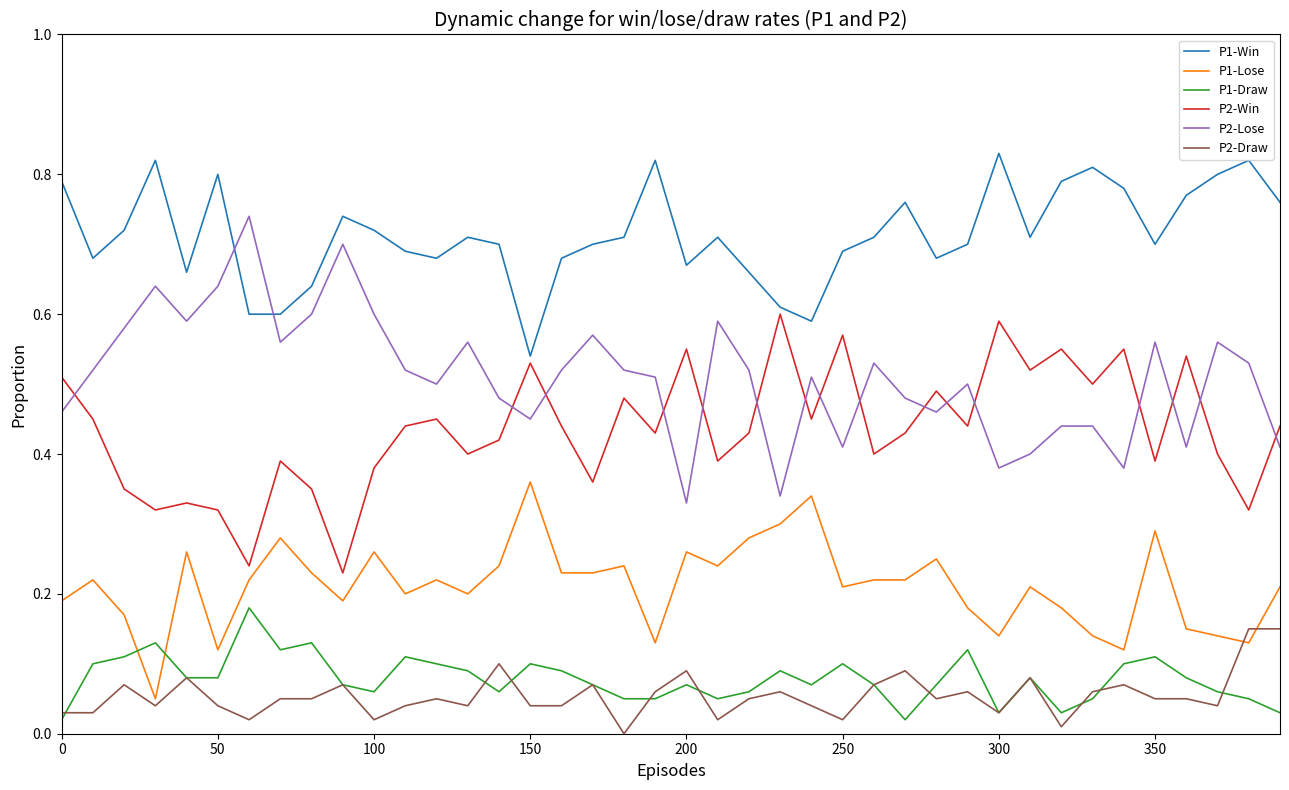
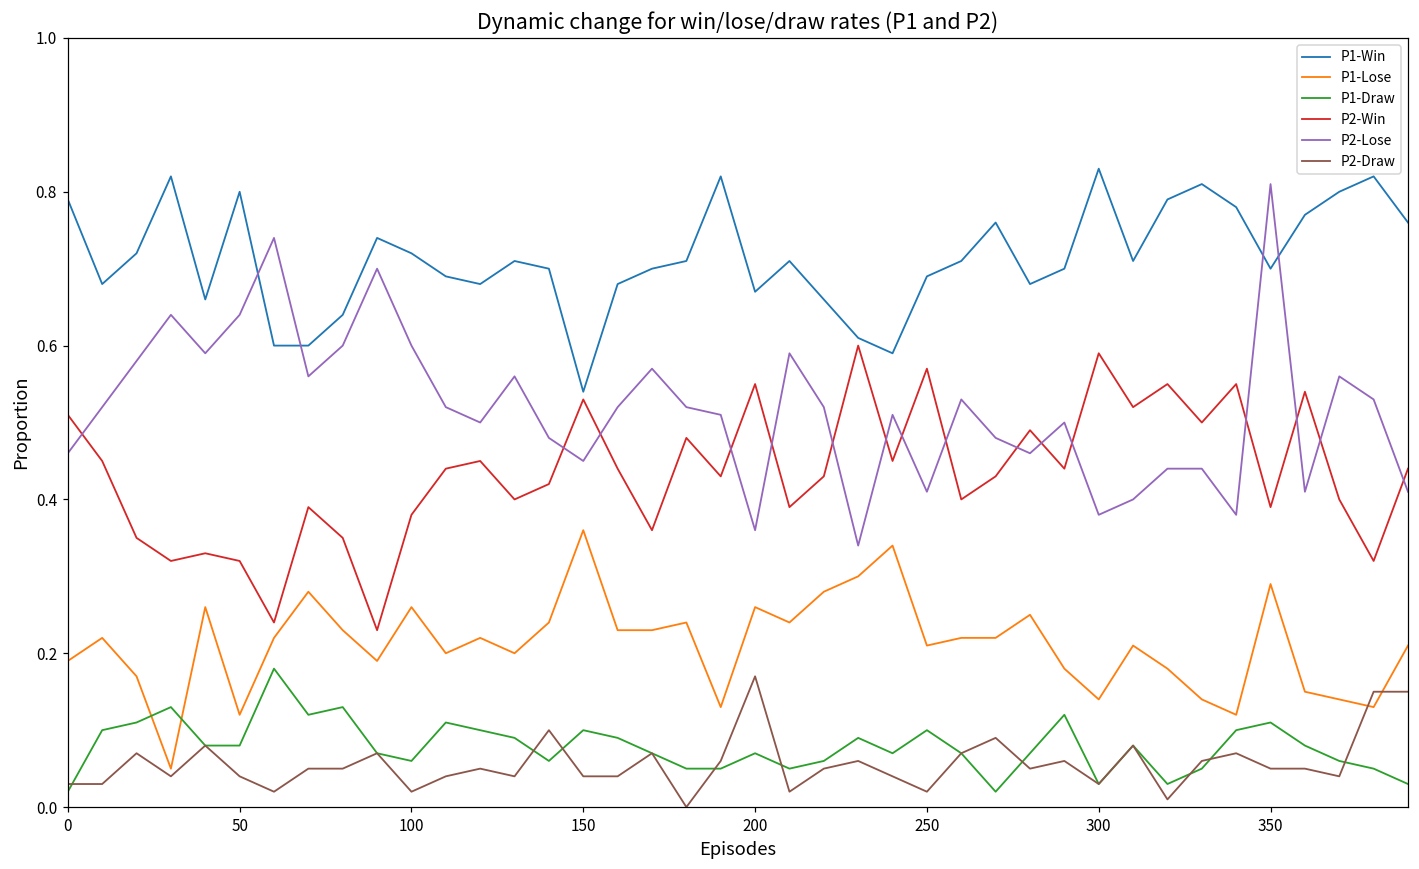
P2-Lose, 200: 0.33 -> 0.36
P2-Draw, 200: 0.09 -> 0.17
P2-Lose, 350: 0.56 -> 0.81
